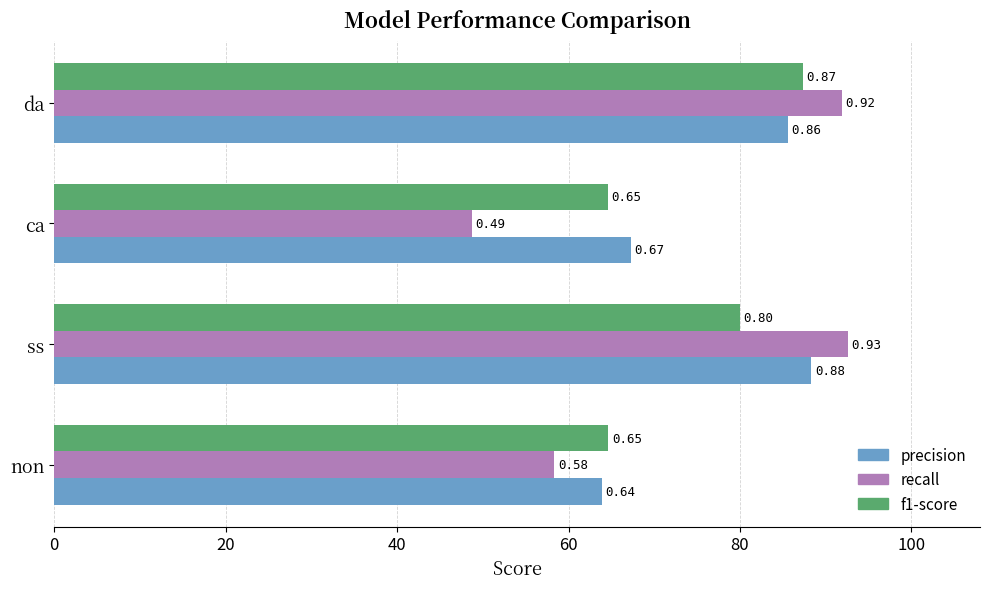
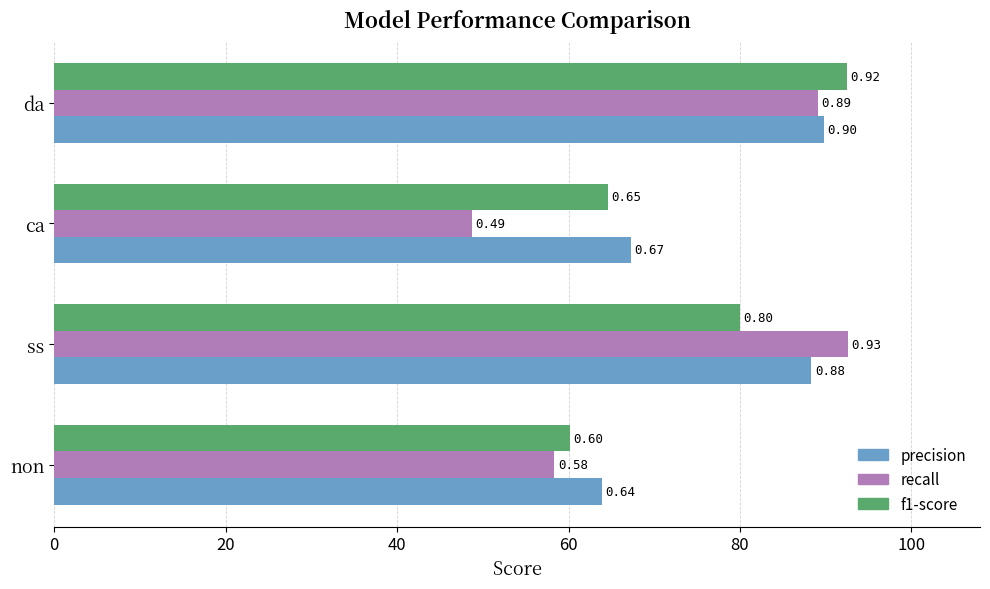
f1-score, da: 0.87 -> 0.92
recall, da: 0.92 -> 0.89
precision, da: 0.86 -> 0.90
f1-score, non: 0.65 -> 0.60
